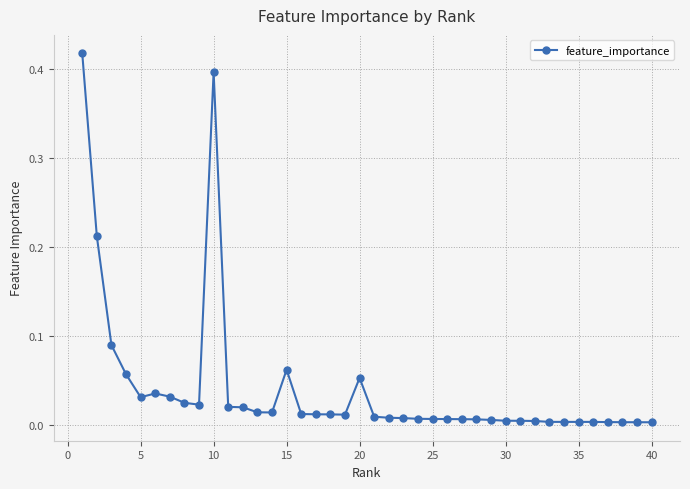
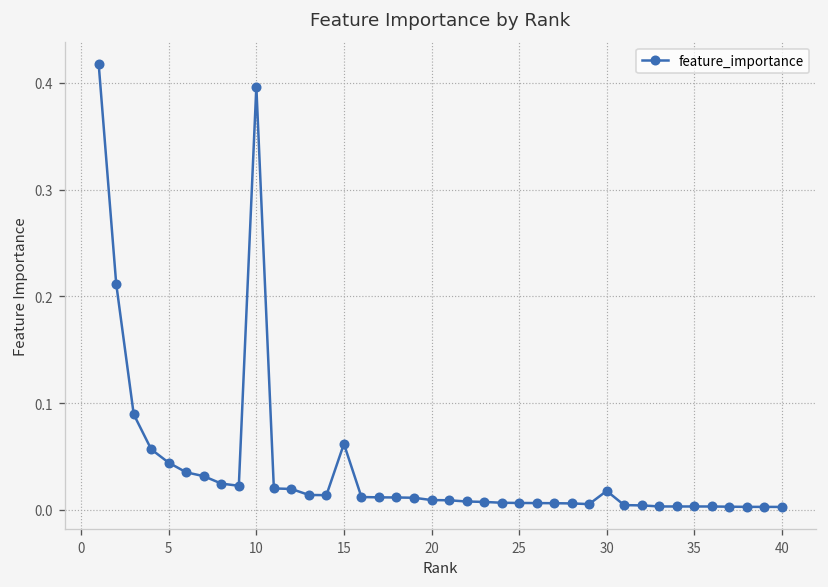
5: 0.03 -> 0.04
20: 0.05 -> 0.01
30: 0.00 -> 0.02
